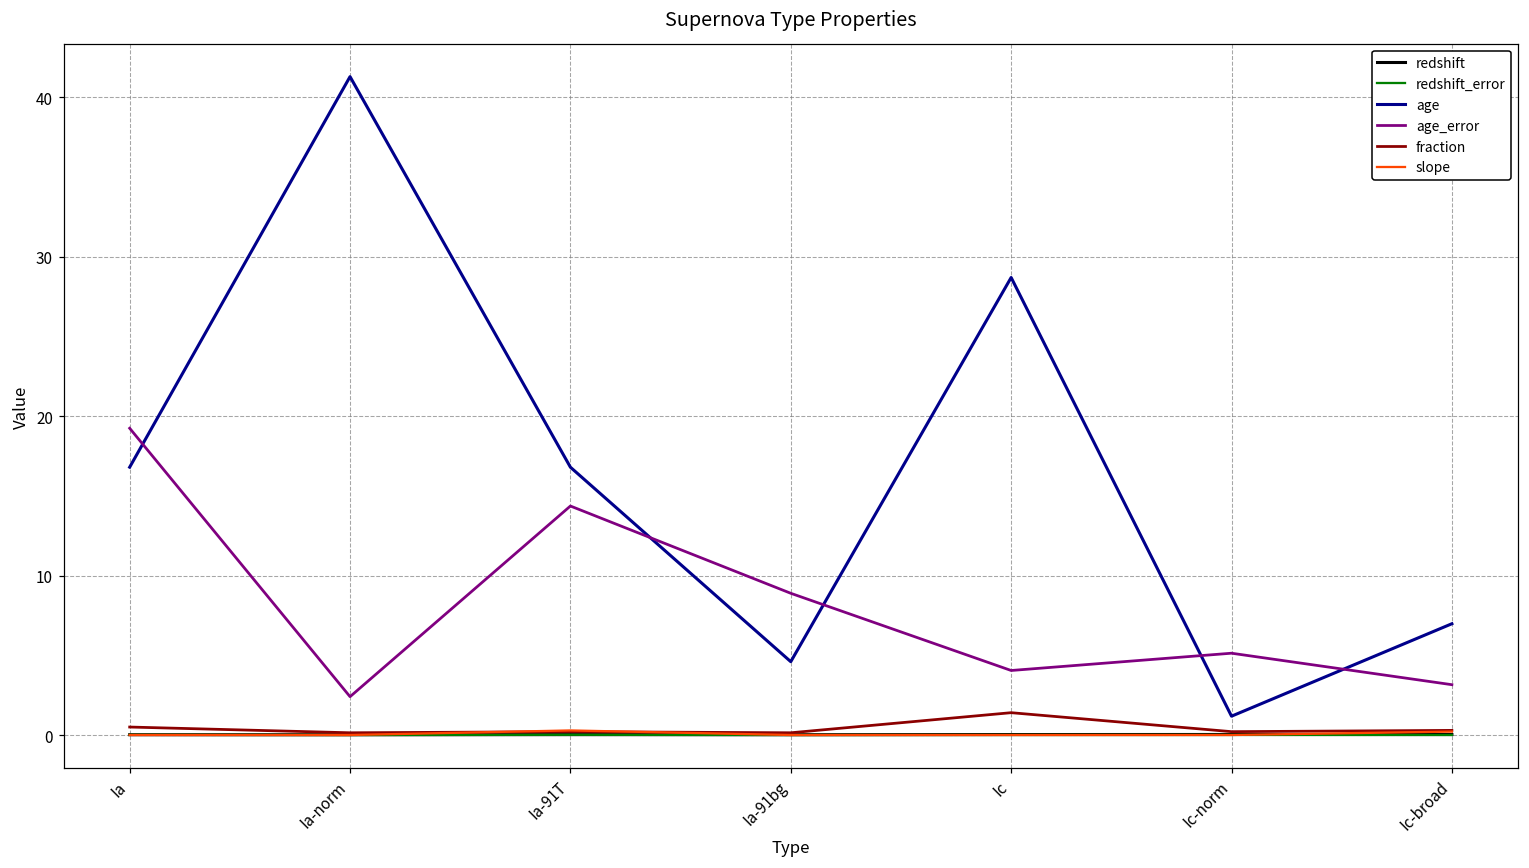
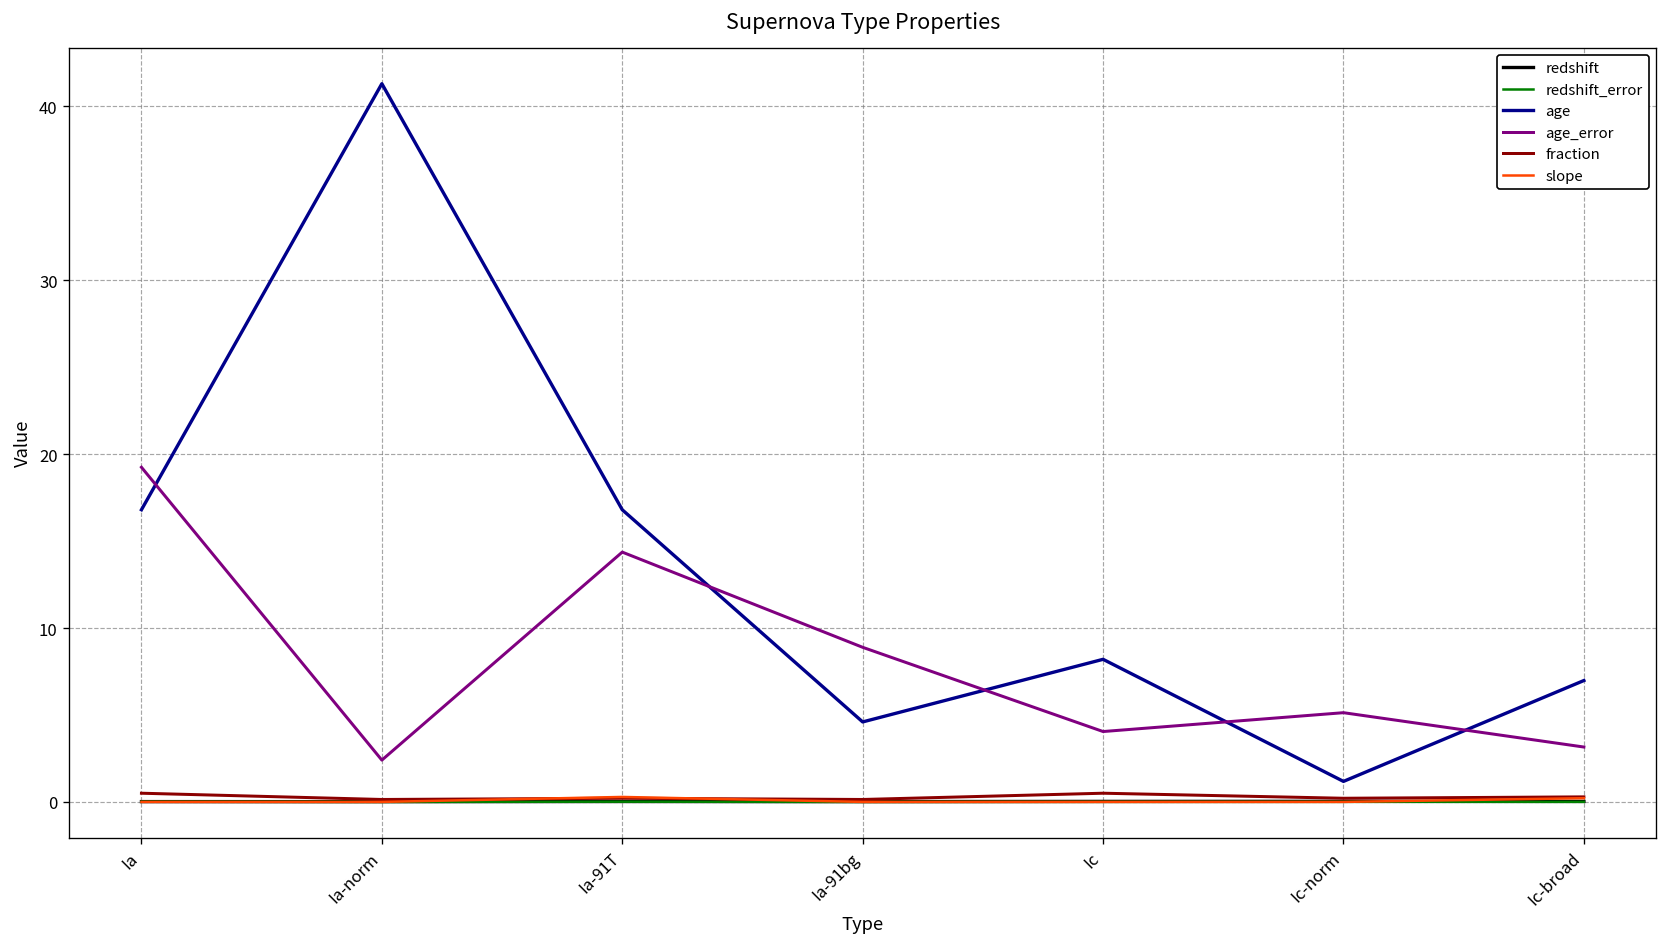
age, Ic: 28.7 -> 8.2
fraction, Ic: 1.4 -> 0.5
